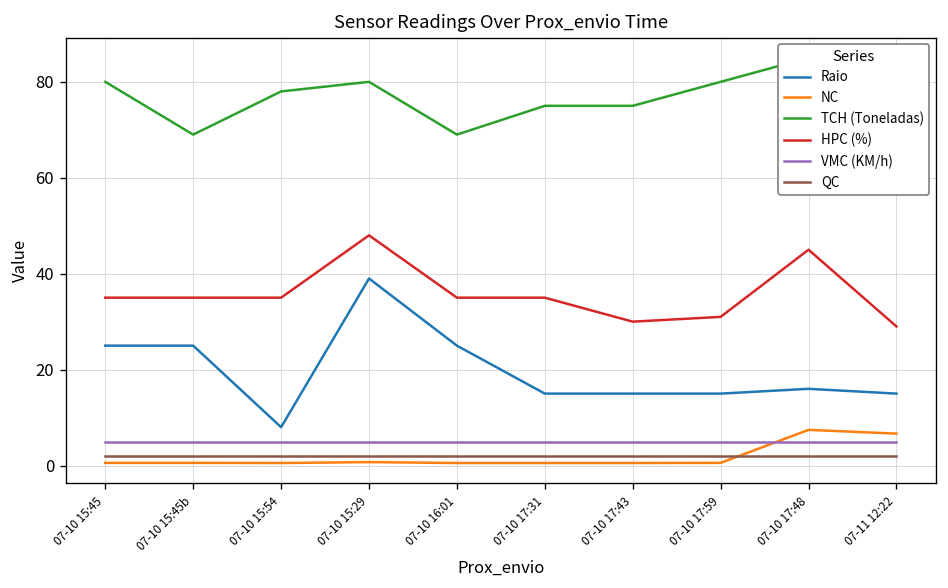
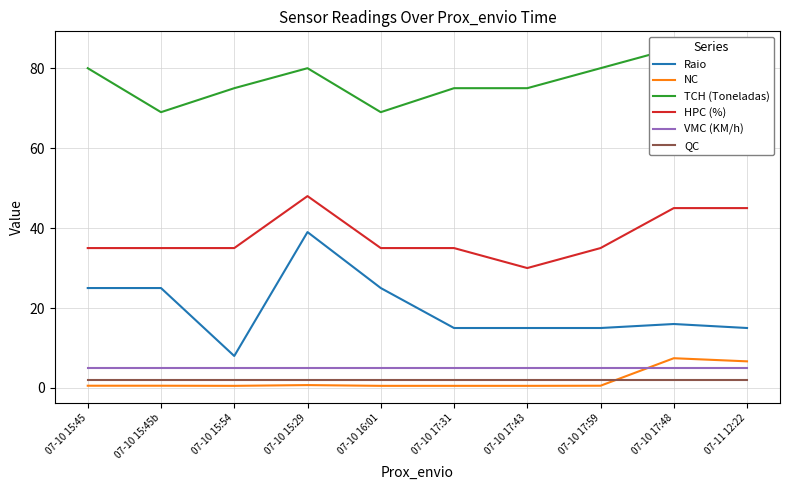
TCH (Toneladas), 07-10 15:54: 78 -> 75
HPC (%), 07-10 17:59: 31 -> 35
HPC (%), 07-11 12:22: 29 -> 45
